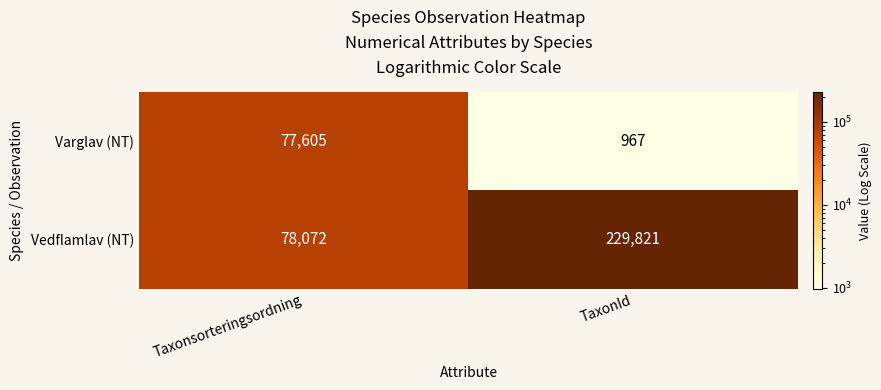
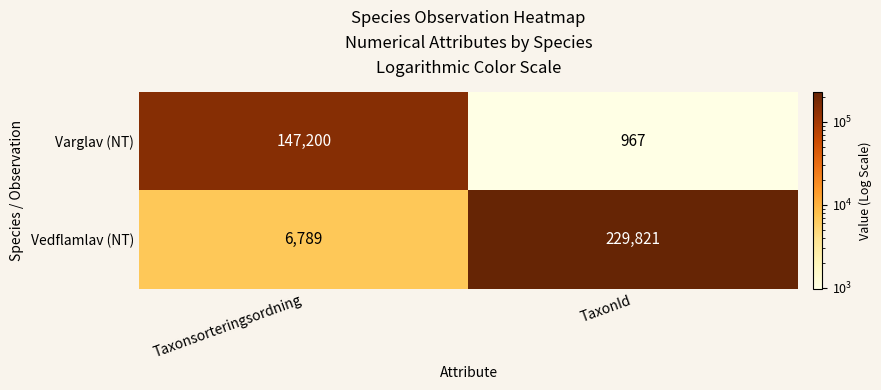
Varglav (NT), Taxonsorteringsordning: 77,605 -> 147,200
Vedflamlav (NT), Taxonsorteringsordning: 78,072 -> 6,789
